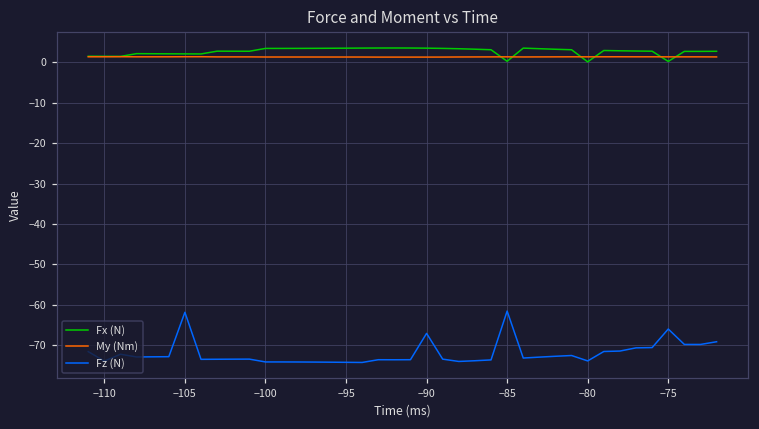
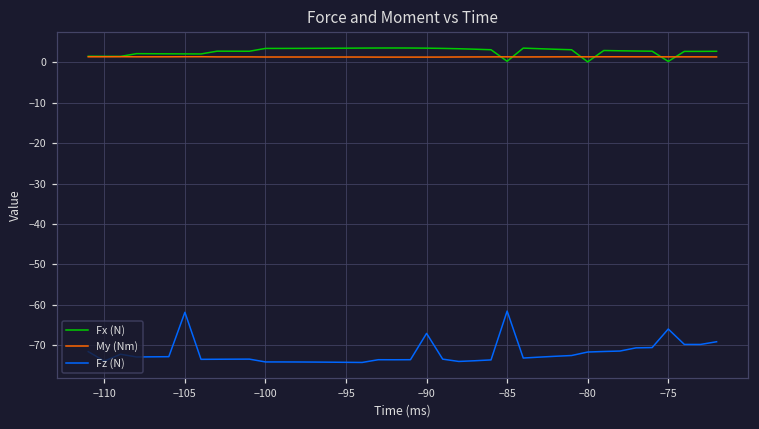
Fz (N), −80: -74 -> -72
